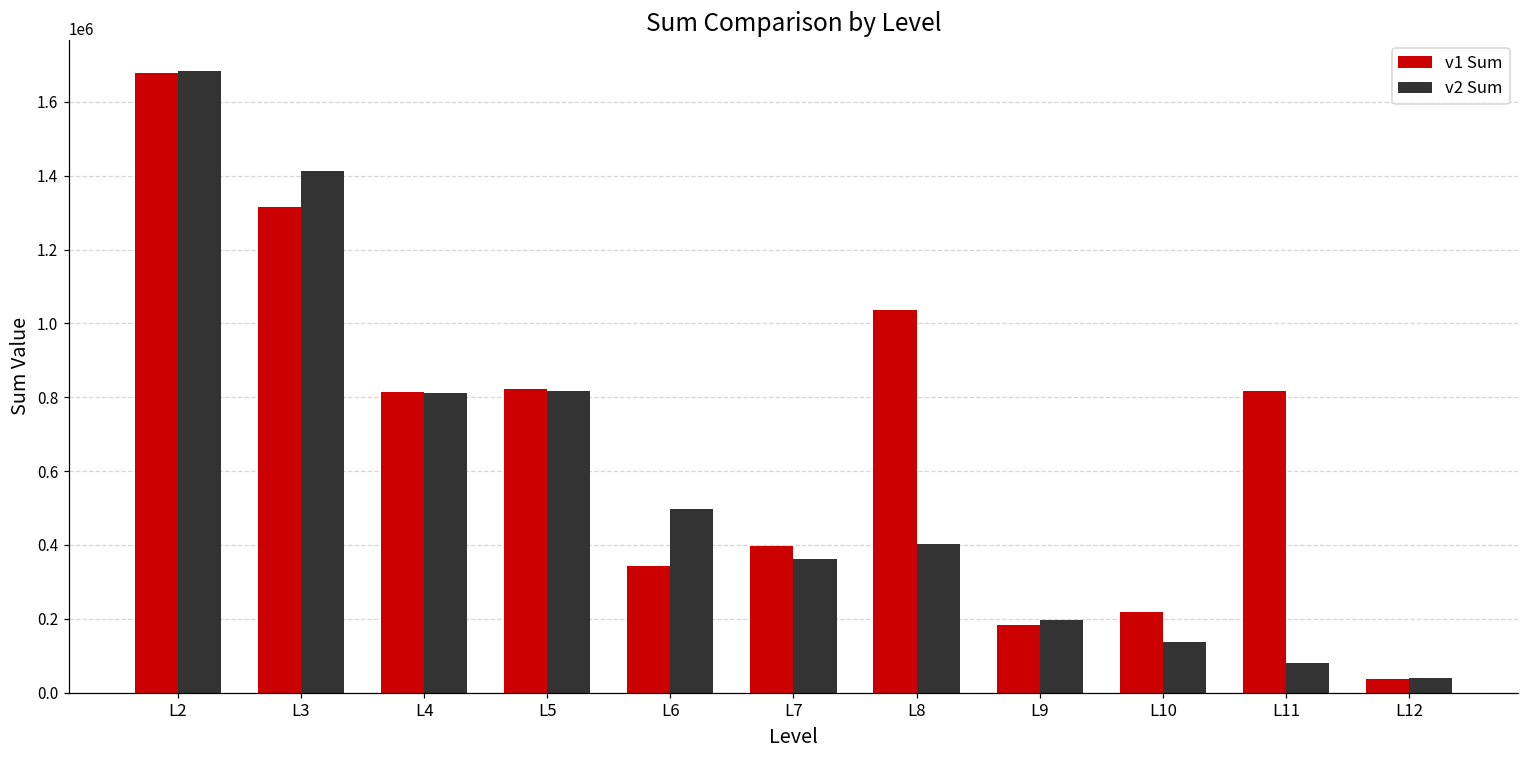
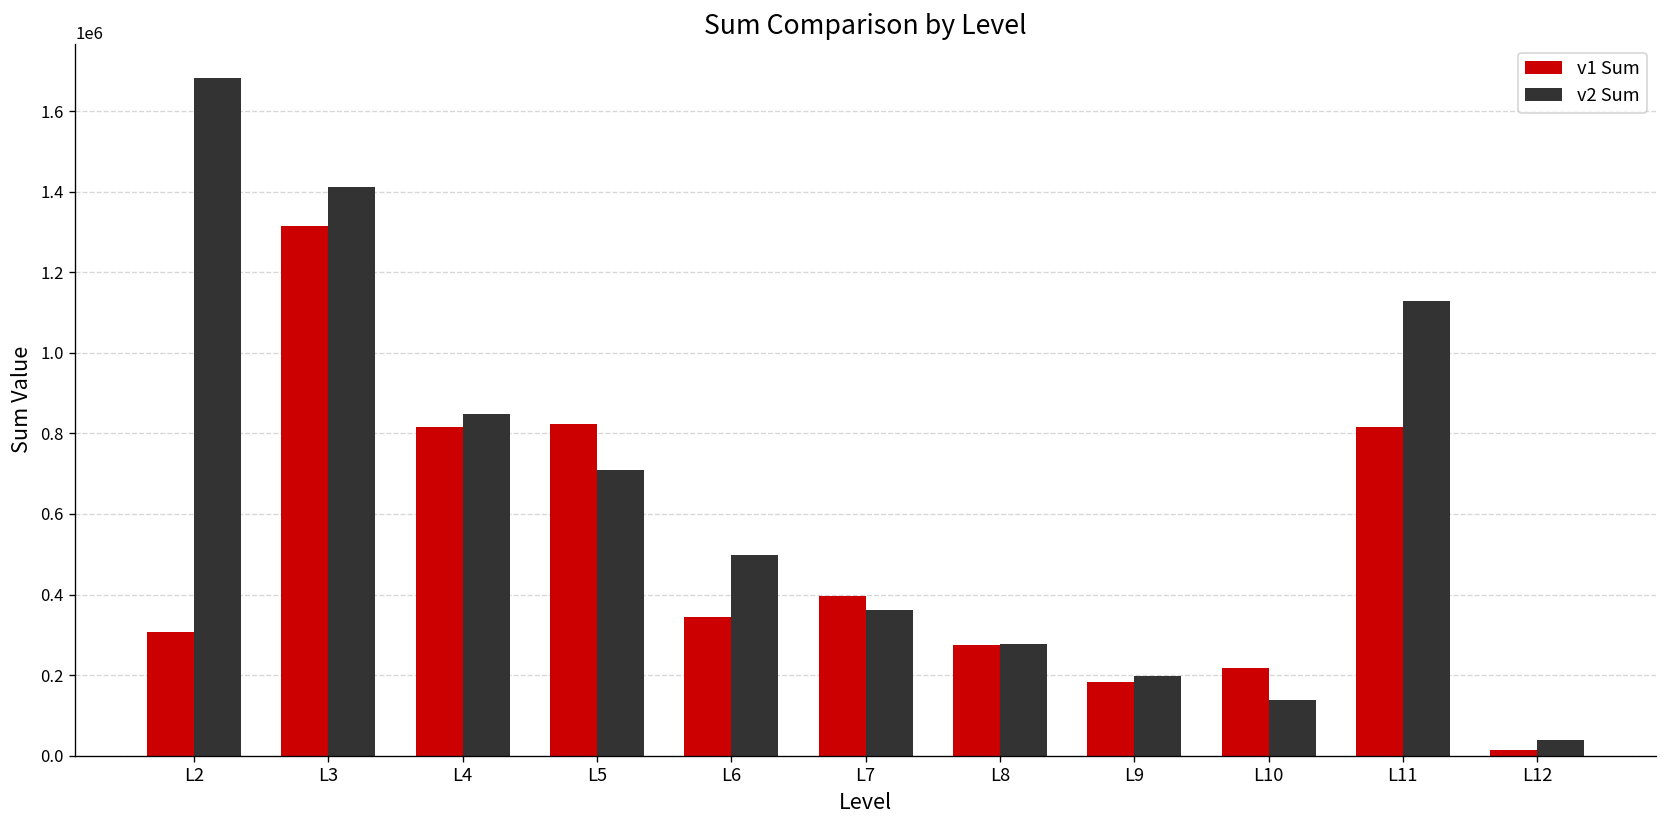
v1 Sum, L2: 1680000 -> 310000
v2 Sum, L4: 810000 -> 850000
v2 Sum, L5: 820000 -> 710000
v1 Sum, L8: 1040000 -> 270000
v2 Sum, L8: 400000 -> 280000
v2 Sum, L11: 80000 -> 1130000
v1 Sum, L12: 40000 -> 10000
